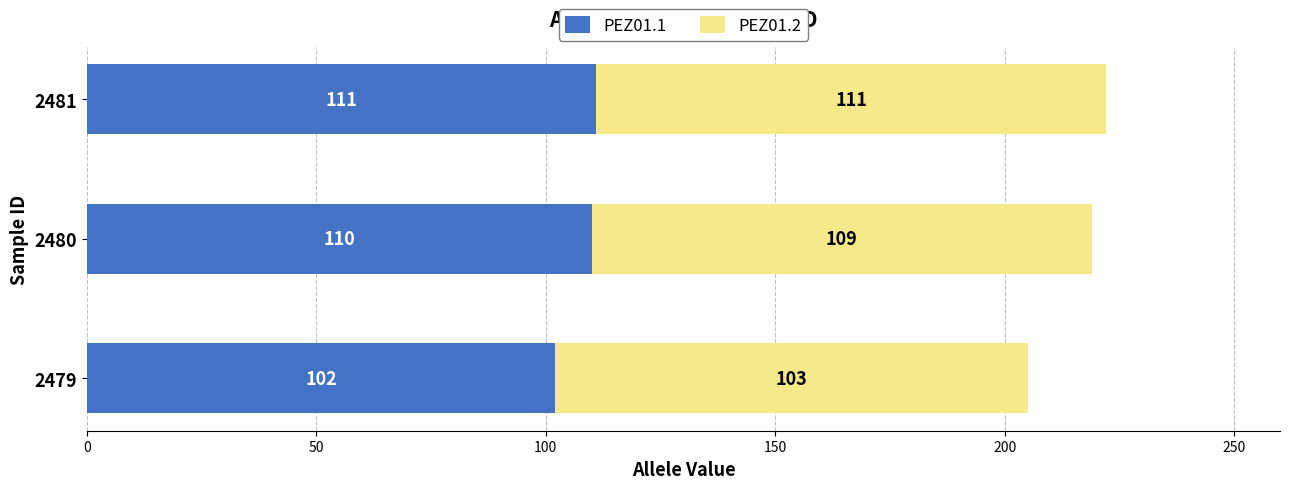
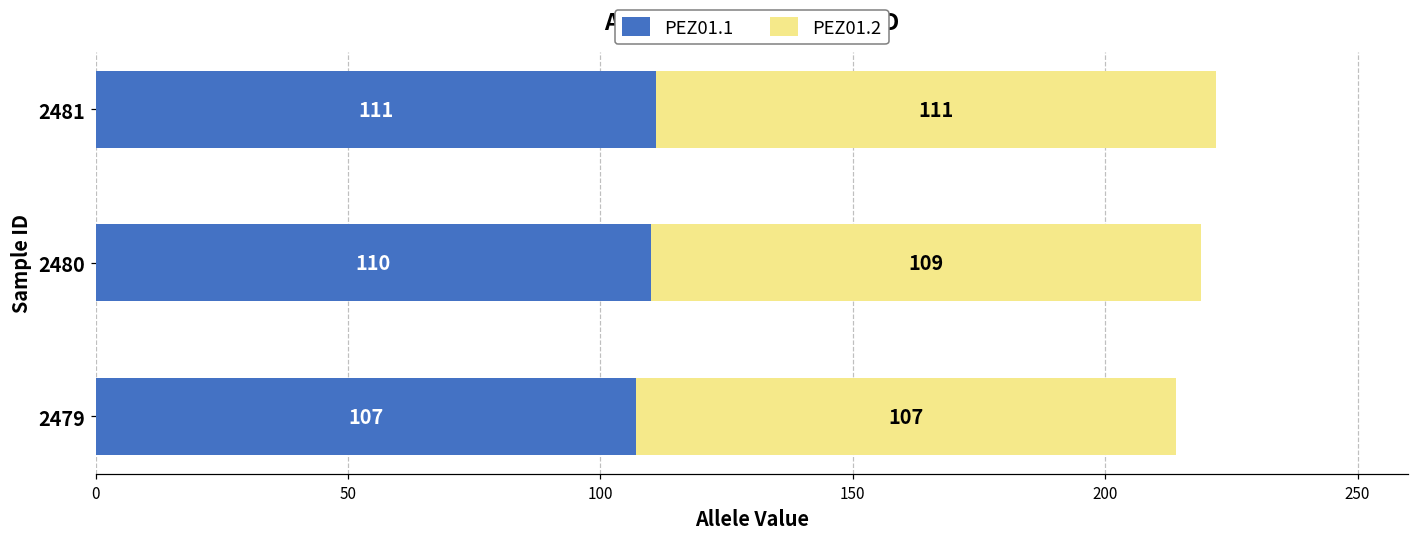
PEZ01.1, 2479: 102 -> 107
PEZ01.2, 2479: 103 -> 107
